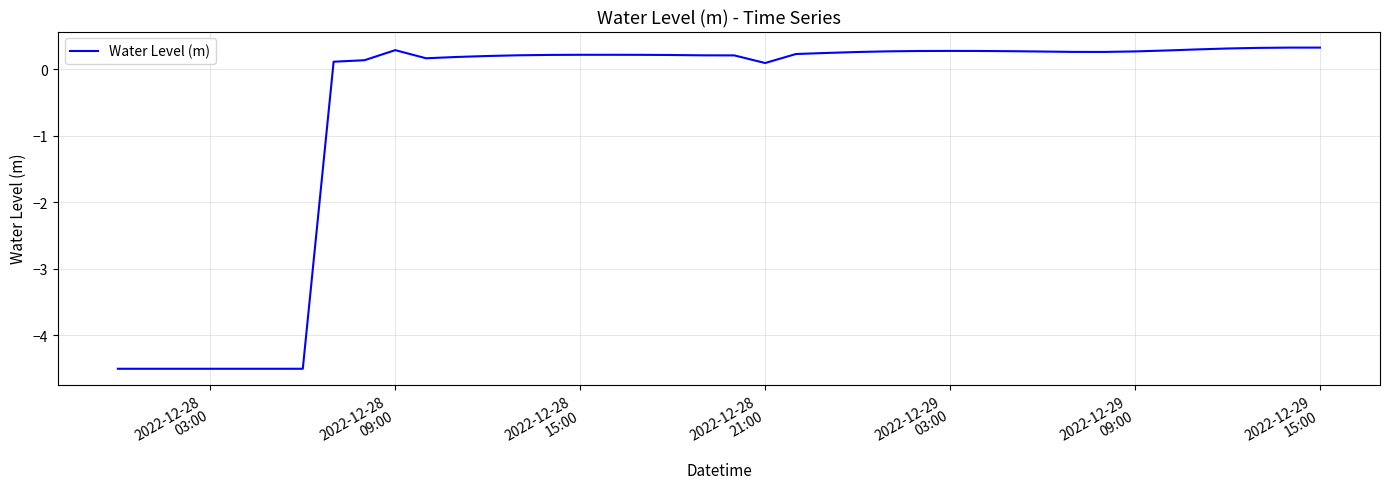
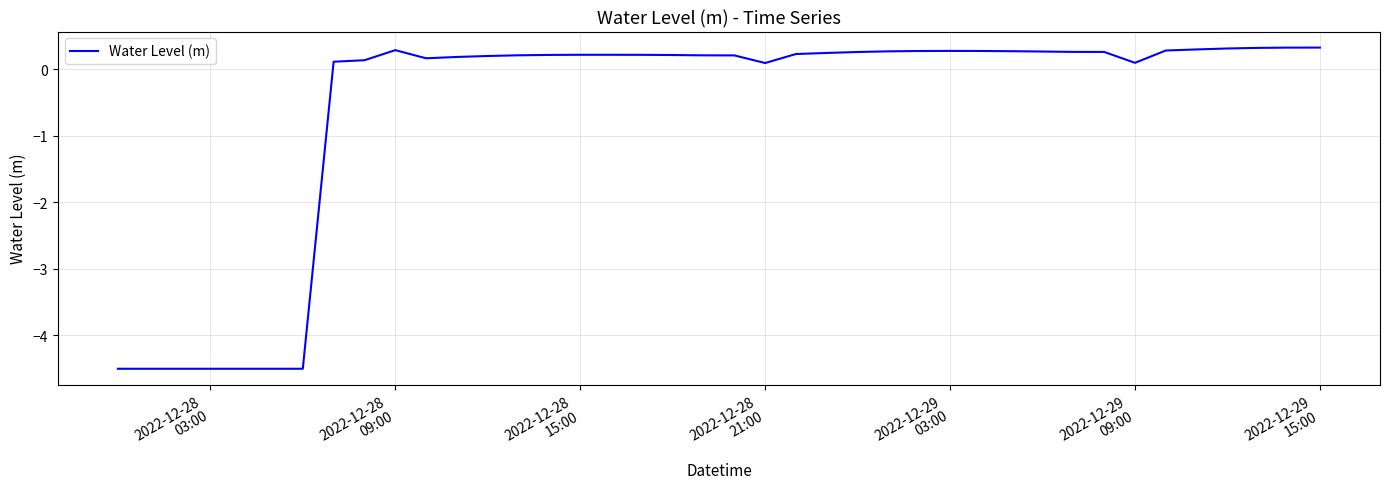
2022-12-29 09:00: 0.3 -> 0.1
